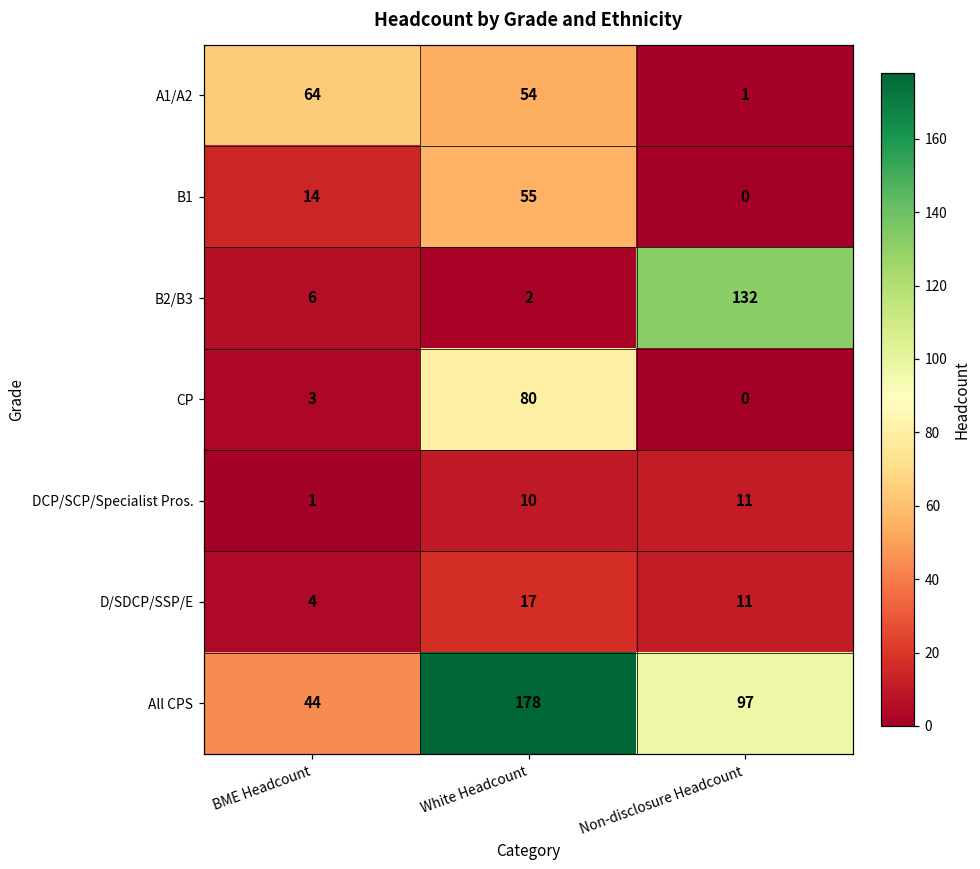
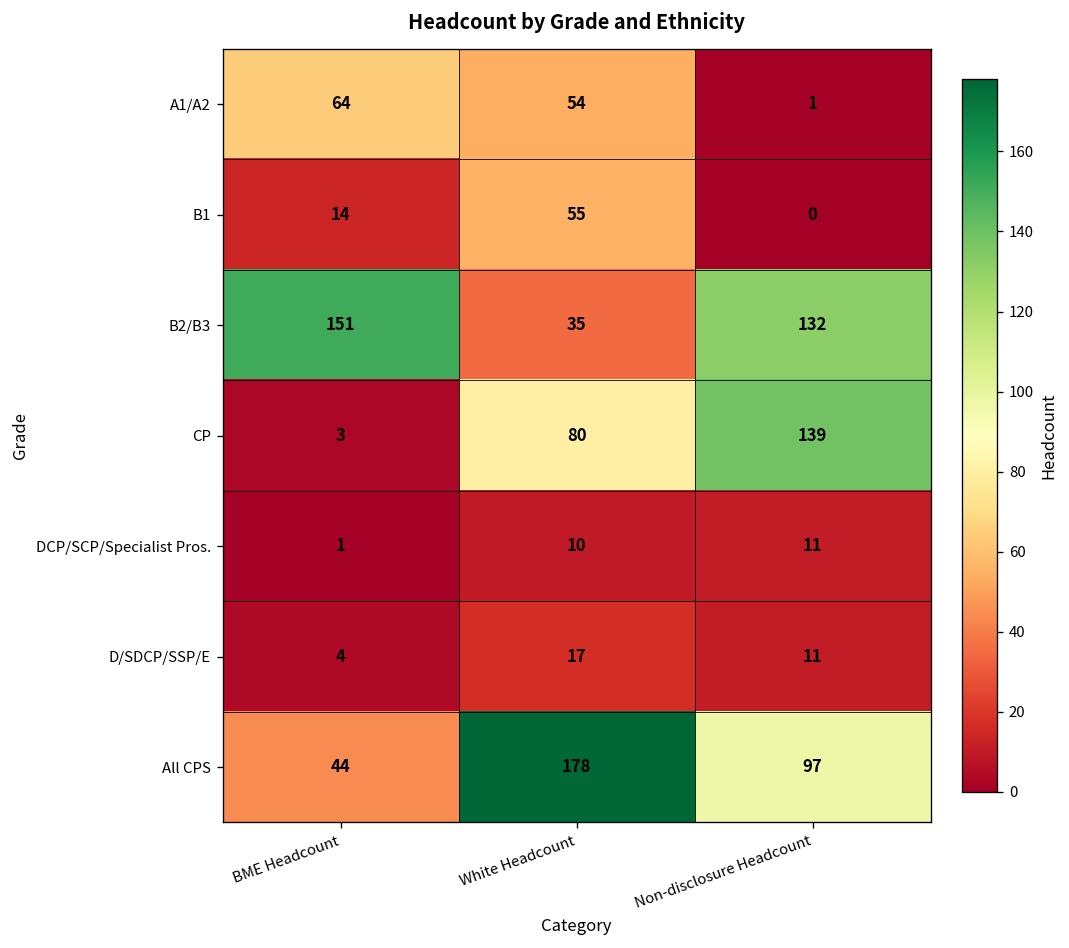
B2/B3, BME Headcount: 6 -> 151
B2/B3, White Headcount: 2 -> 35
CP, Non-disclosure Headcount: 0 -> 139
